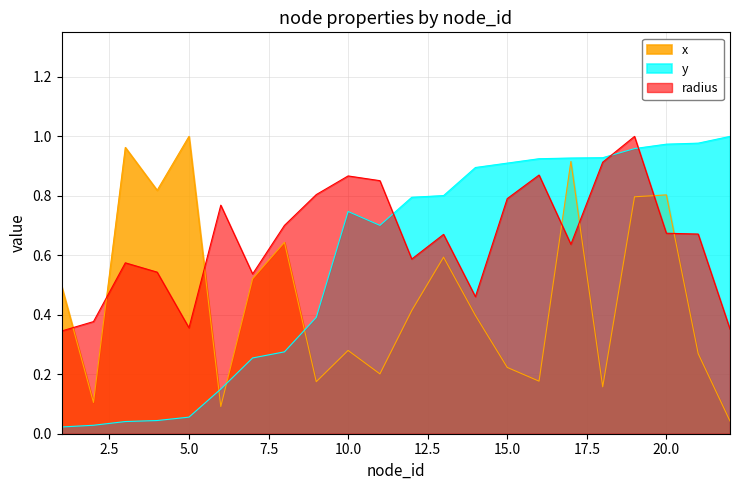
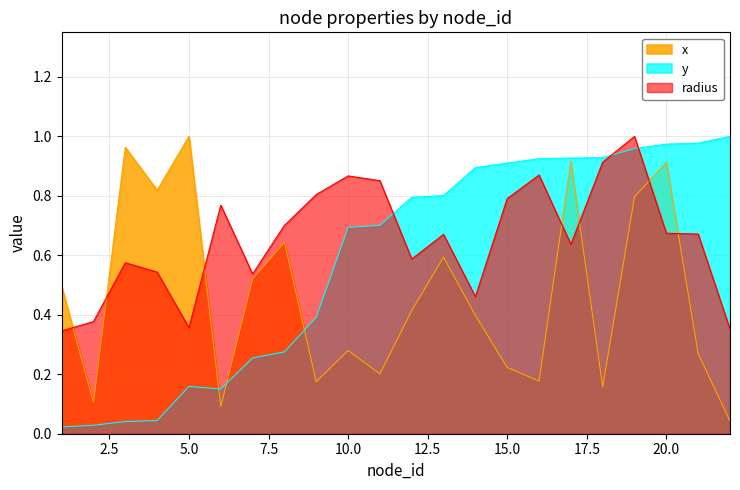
y, 5.0: 0.06 -> 0.16
y, 10.0: 0.75 -> 0.69
x, 20.0: 0.80 -> 0.91
